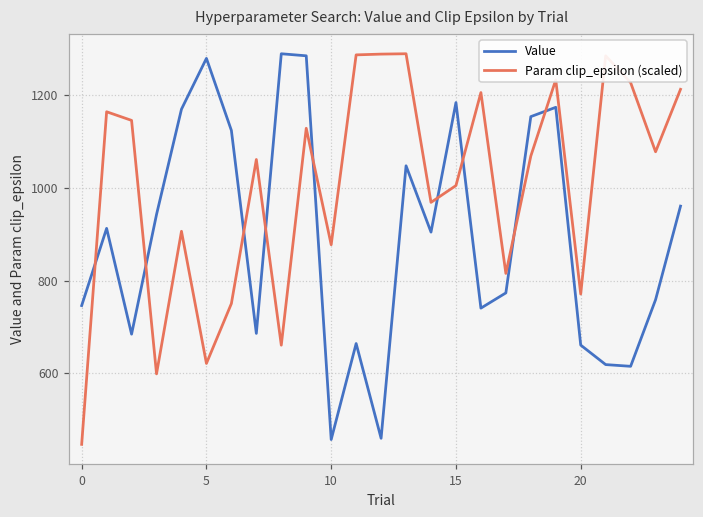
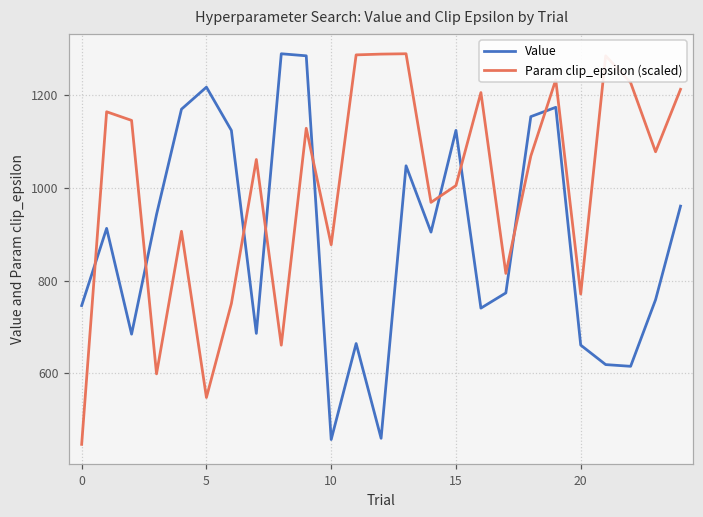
Value, 5: 1280 -> 1220
Param clip_epsilon (scaled), 5: 620 -> 550
Value, 15: 1180 -> 1120
